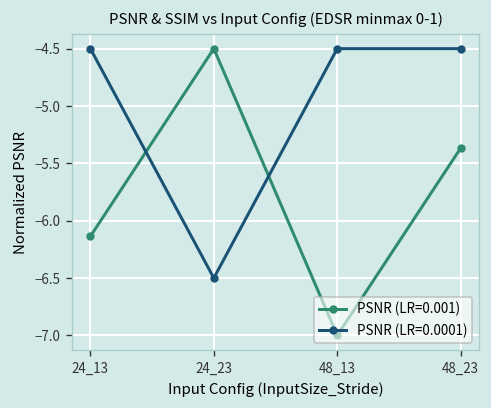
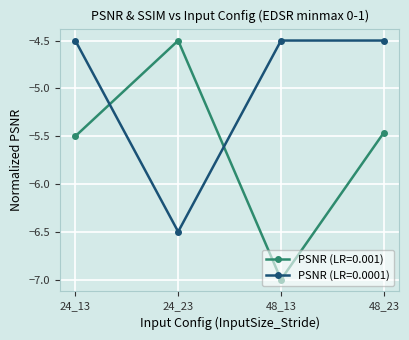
PSNR (LR=0.001), 24_13: -6.1 -> -5.5
PSNR (LR=0.001), 48_23: -5.4 -> -5.5
